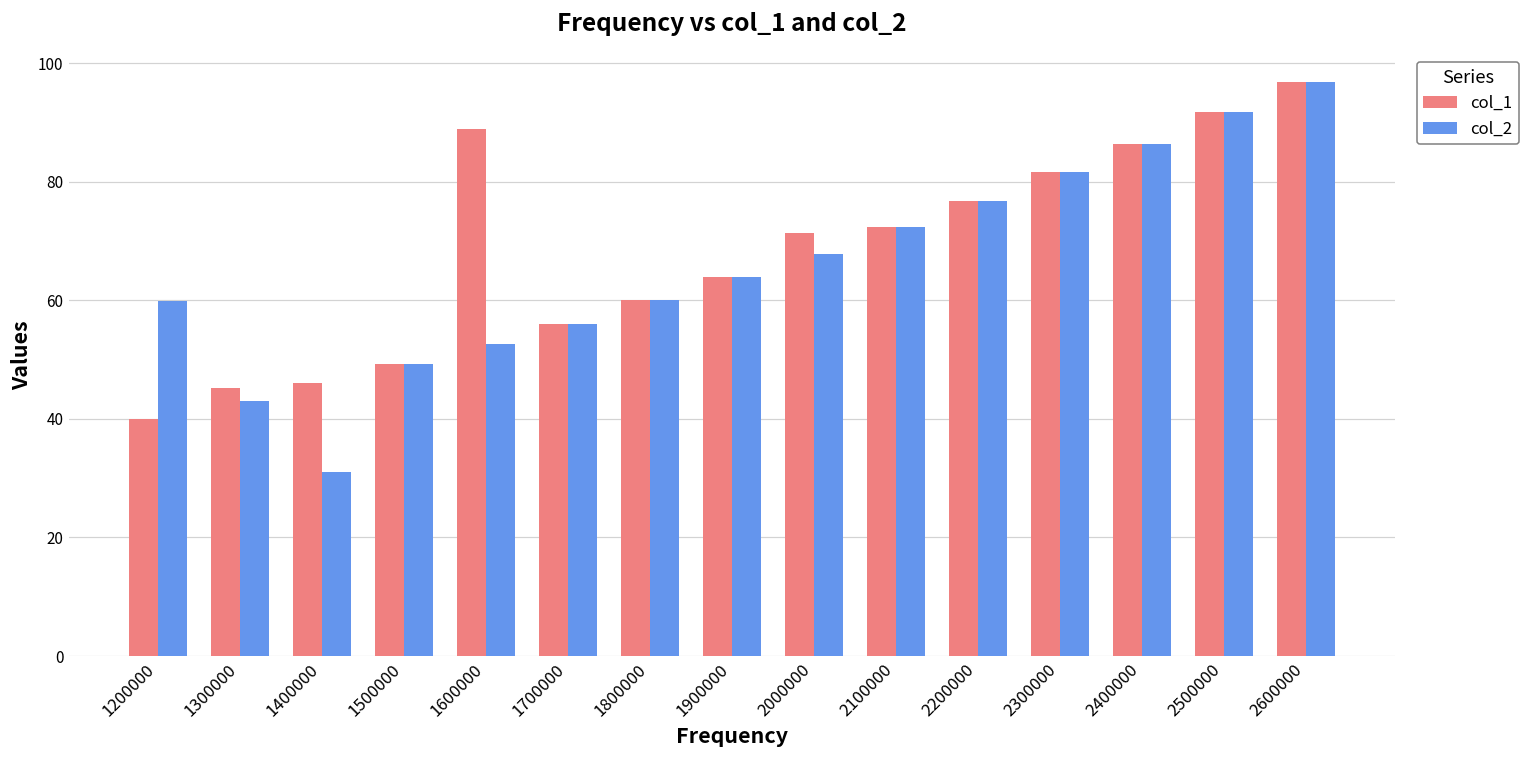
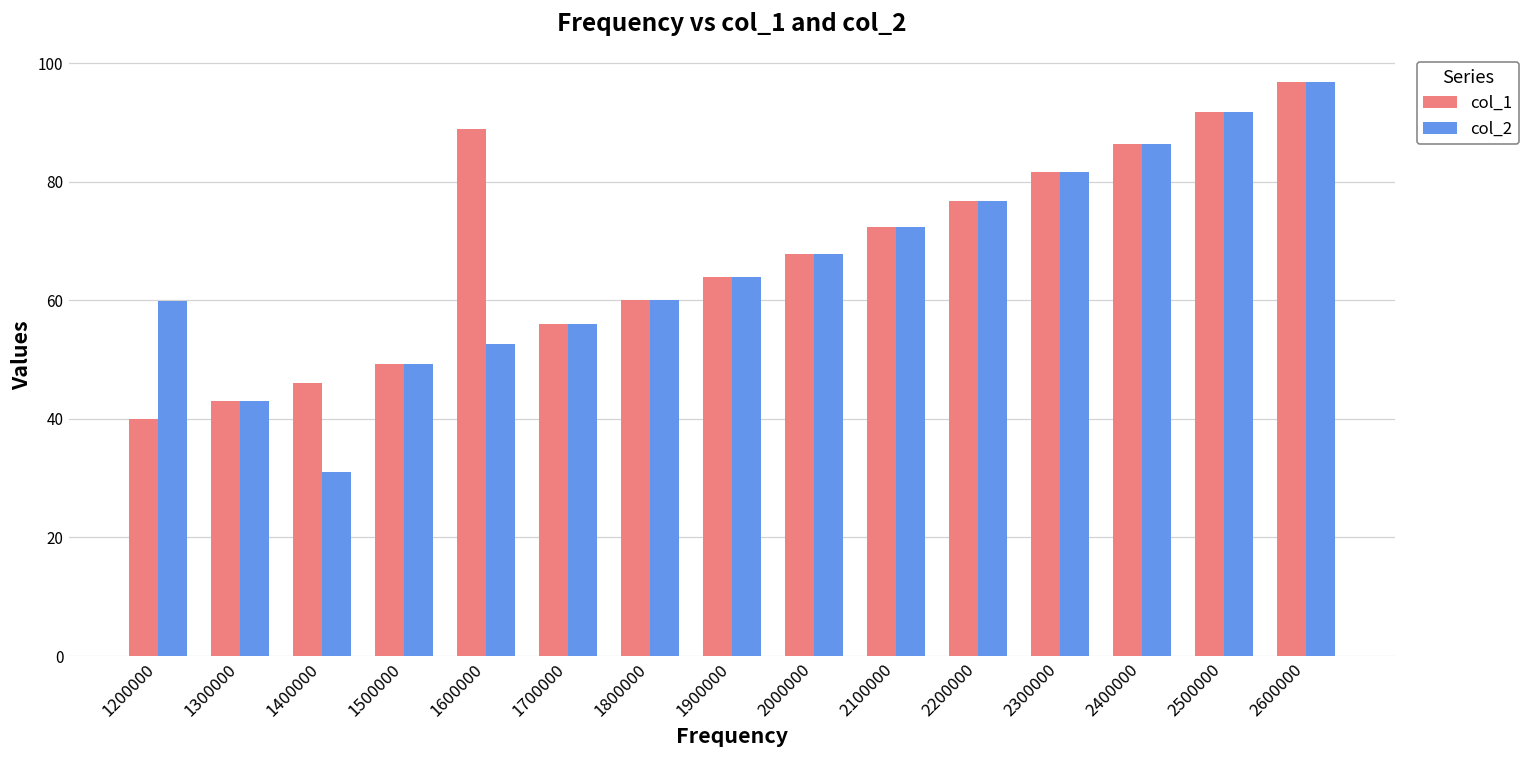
col_1, 1300000: 45 -> 43
col_1, 2000000: 71 -> 68
